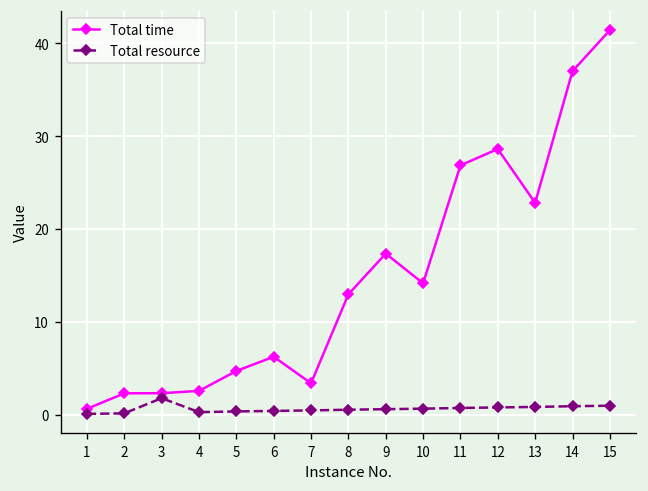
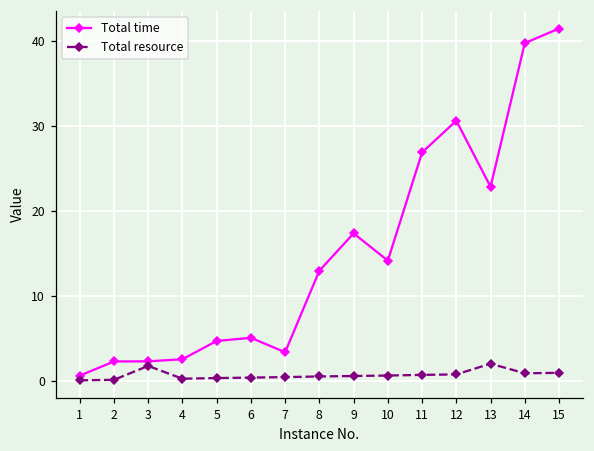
Total time, 6: 6 -> 5
Total time, 12: 29 -> 31
Total resource, 13: 1 -> 2
Total time, 14: 37 -> 40
